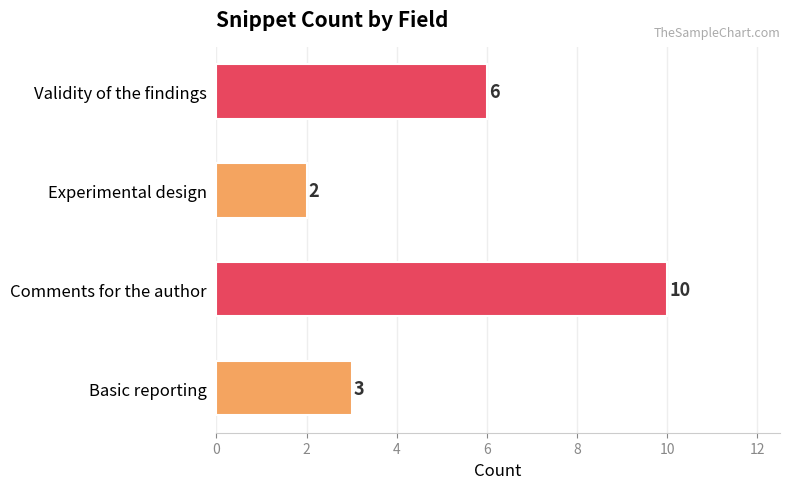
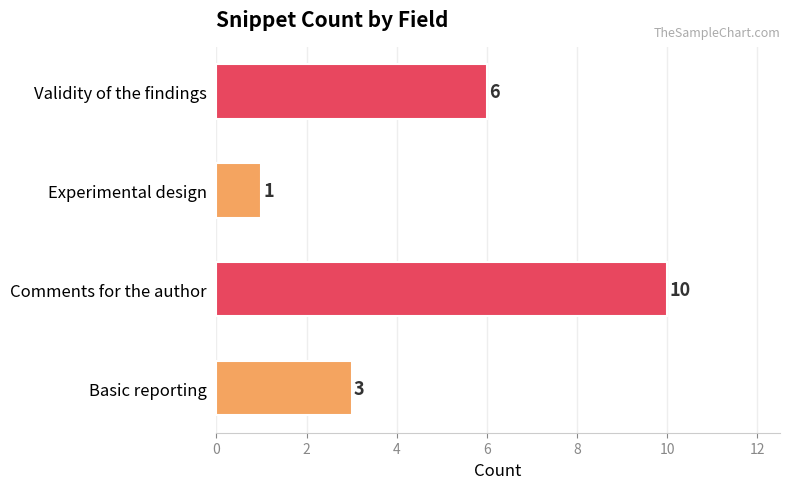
Experimental design: 2 -> 1
